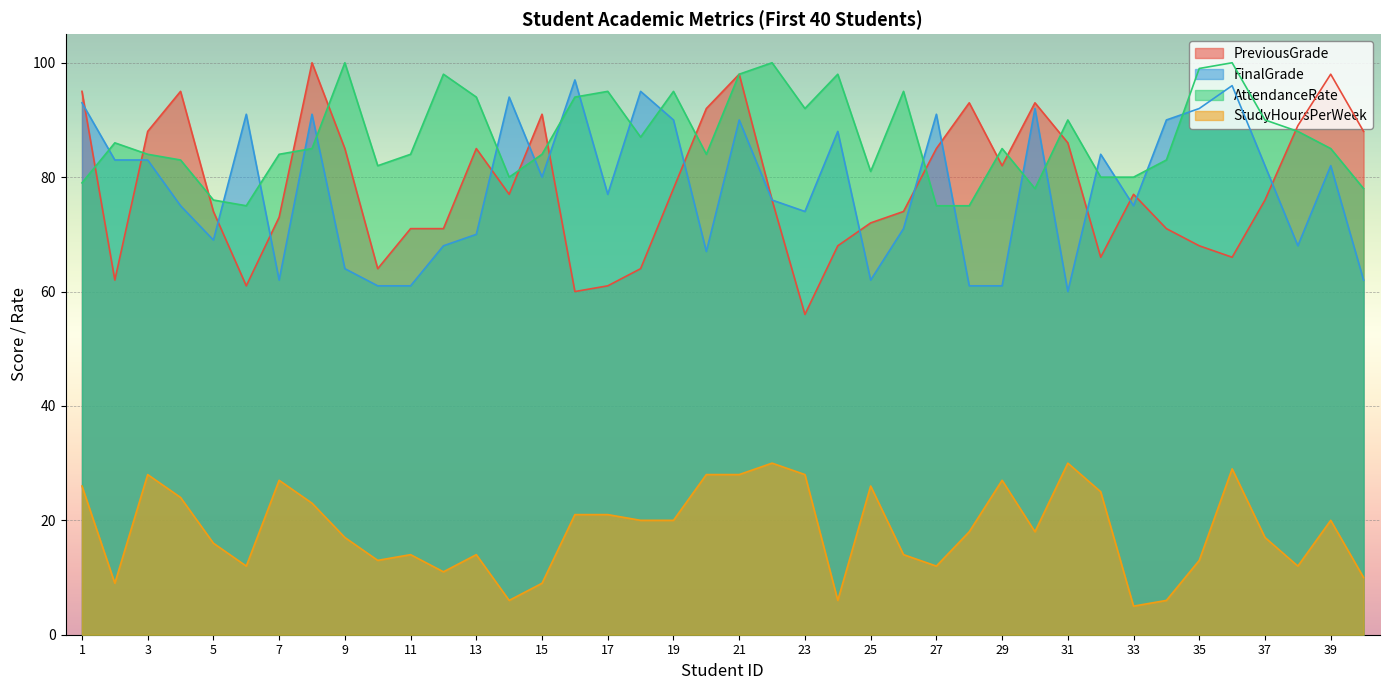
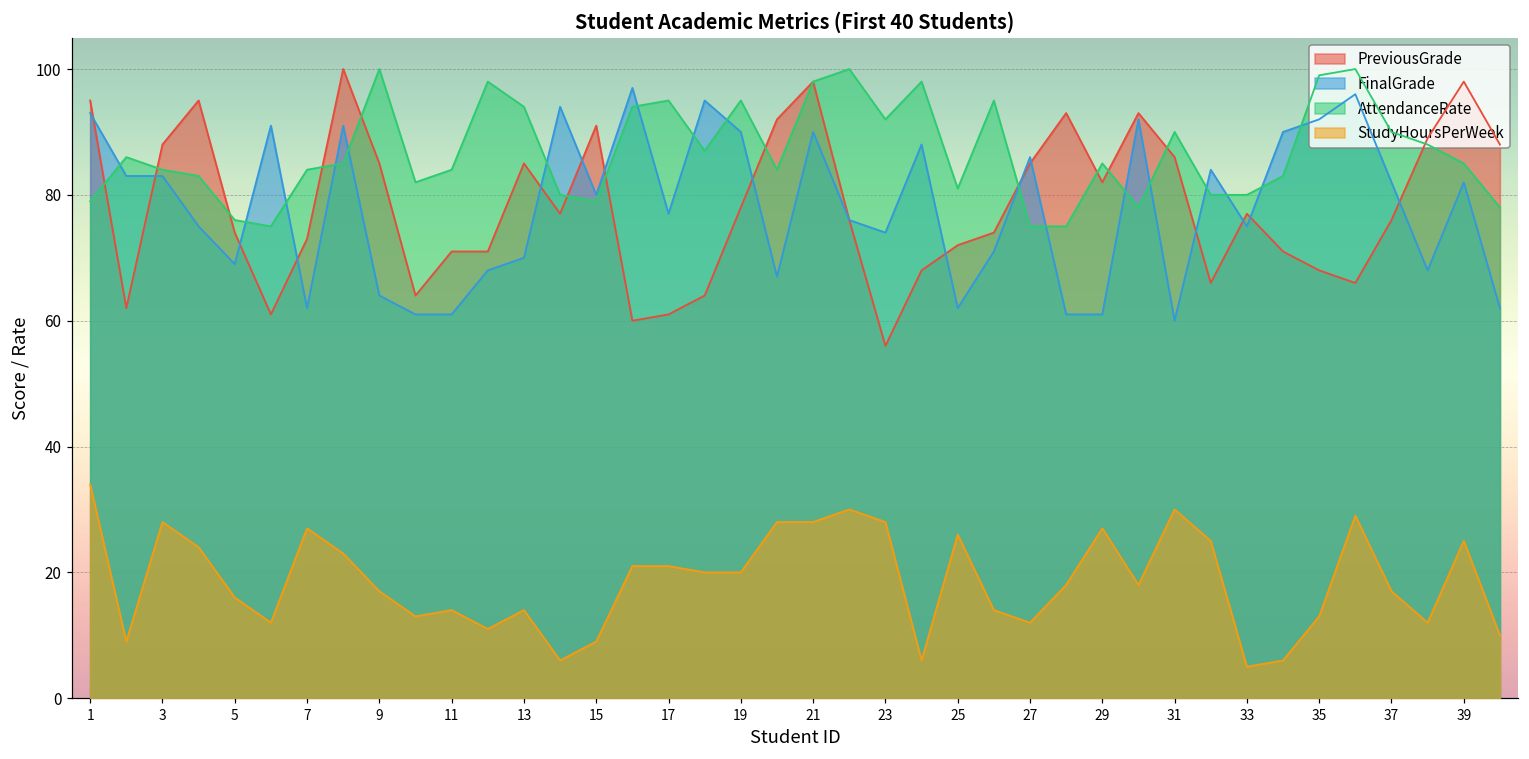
StudyHoursPerWeek, 1: 26 -> 34
AttendanceRate, 15: 84 -> 79
FinalGrade, 27: 91 -> 86
StudyHoursPerWeek, 39: 20 -> 25
